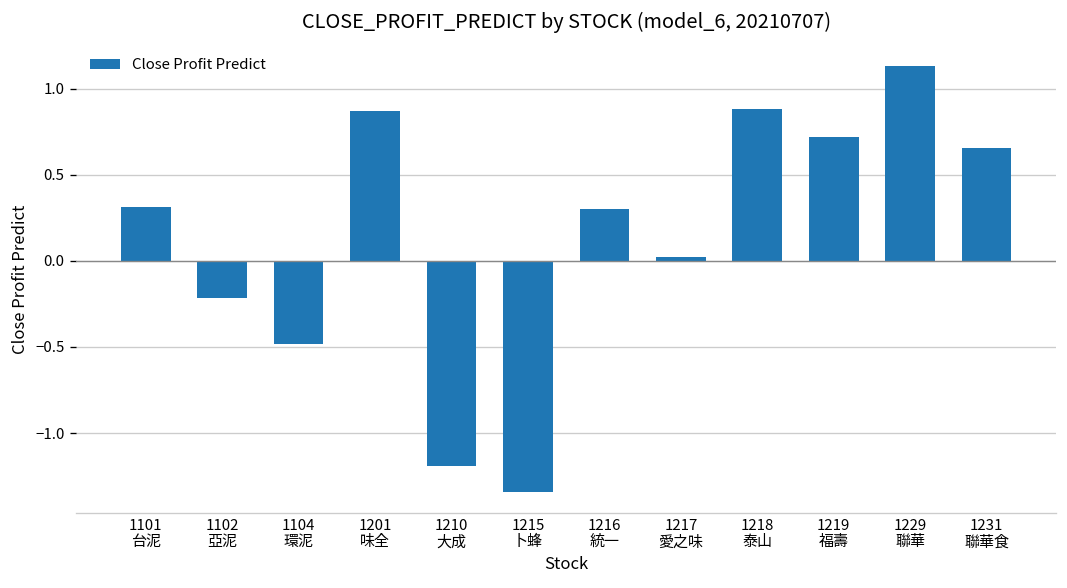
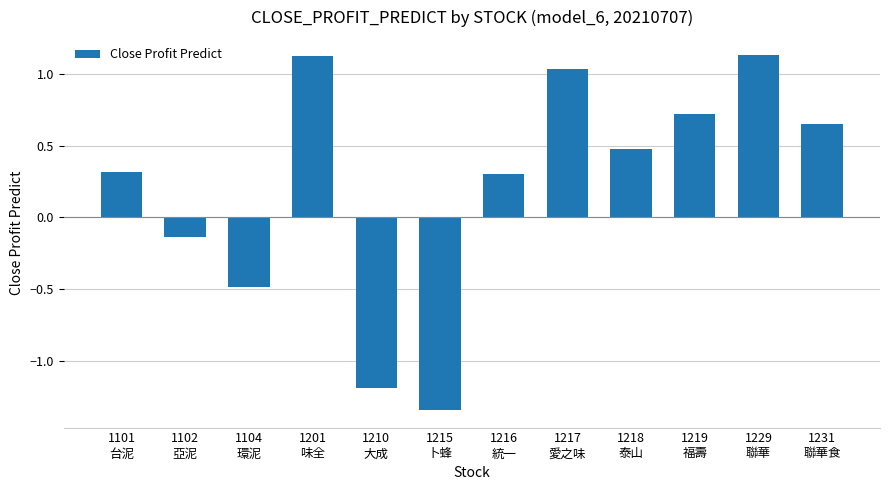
1102 亞泥: -0.22 -> -0.14
1201 味全: 0.87 -> 1.12
1217 愛之味: 0.02 -> 1.03
1218 泰山: 0.88 -> 0.48
